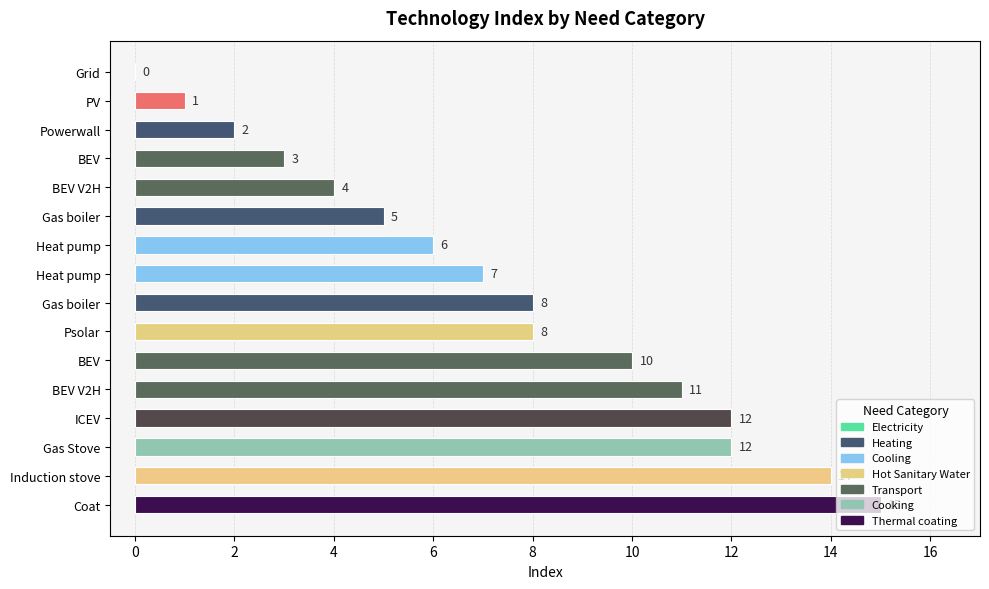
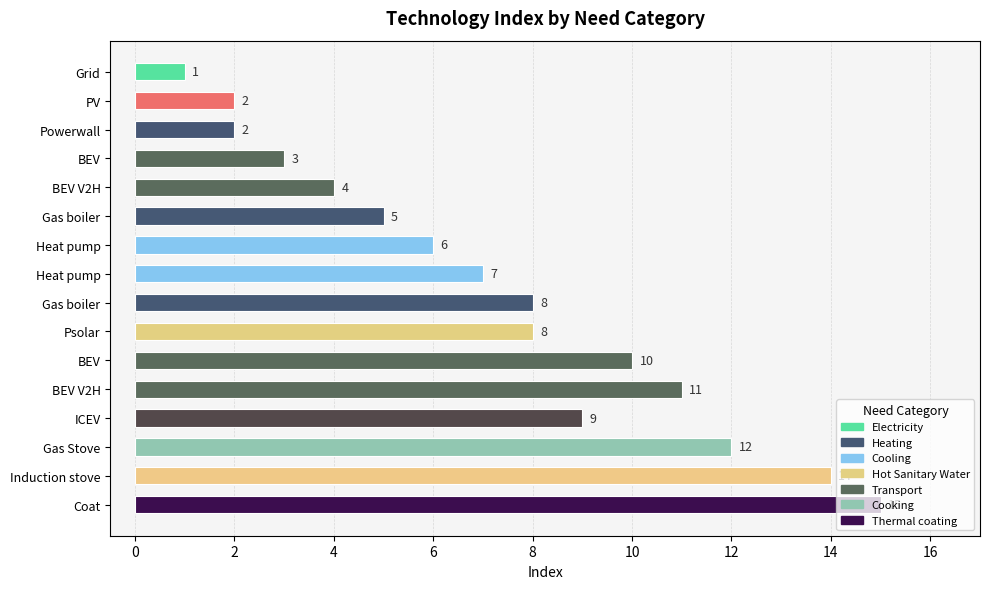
Grid: 0 -> 1
PV: 1 -> 2
ICEV: 12 -> 9
